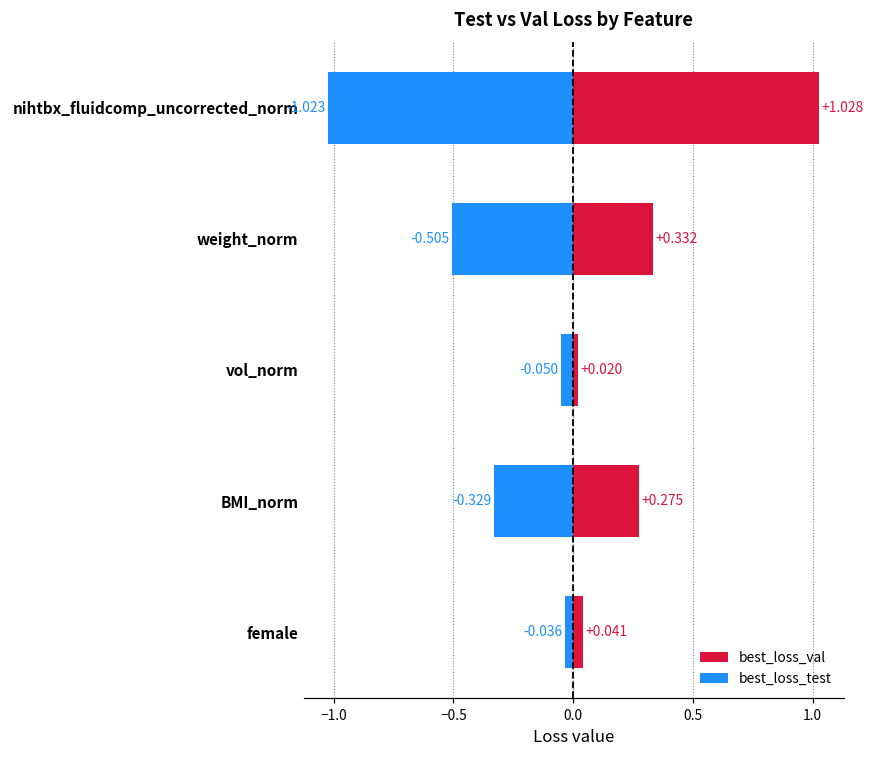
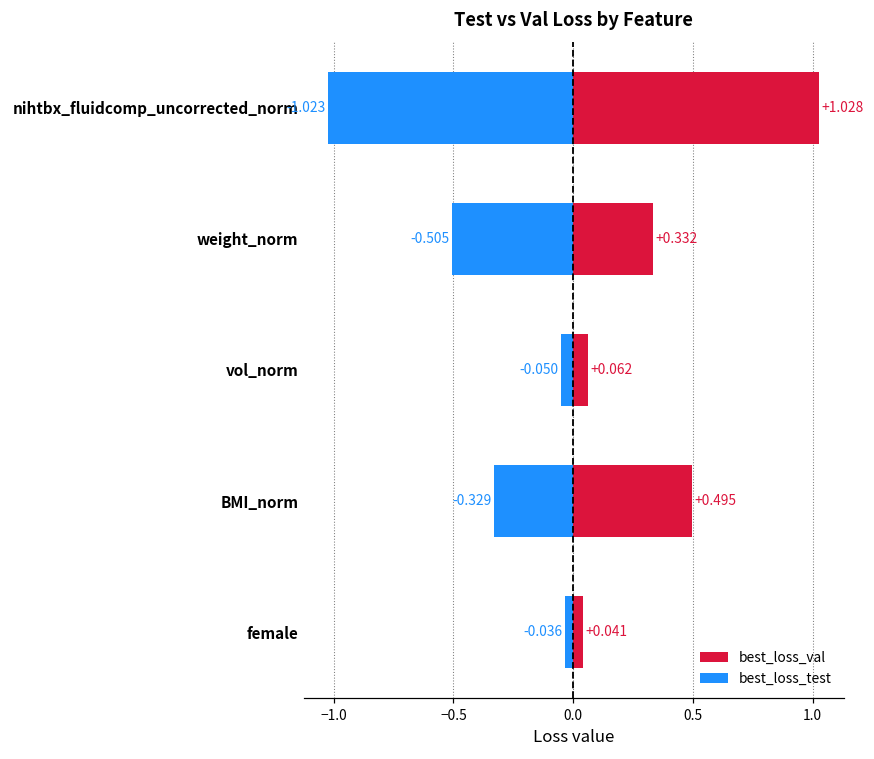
best_loss_val, vol_norm: +0.020 -> +0.062
best_loss_val, BMI_norm: +0.275 -> +0.495
